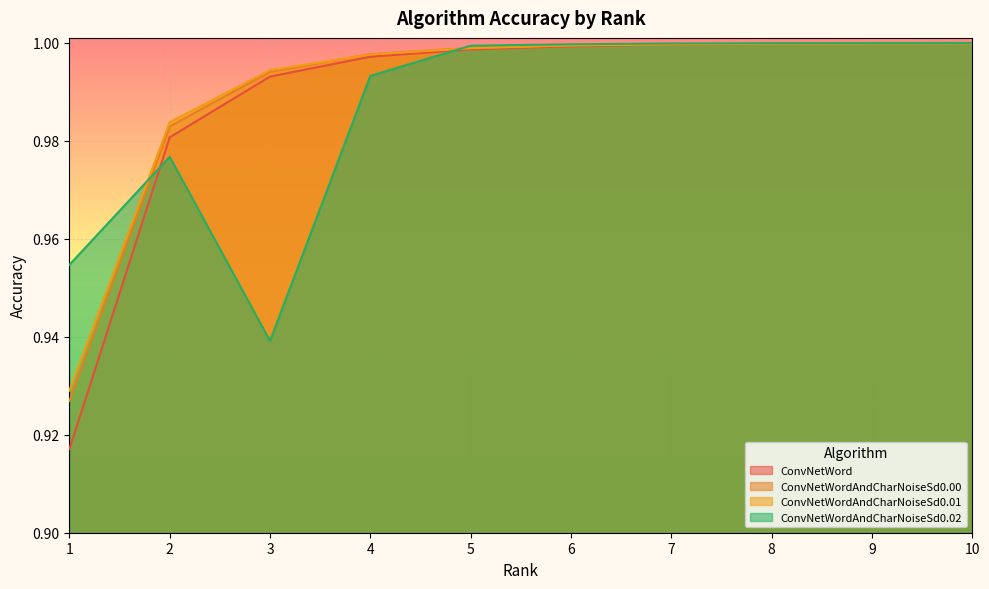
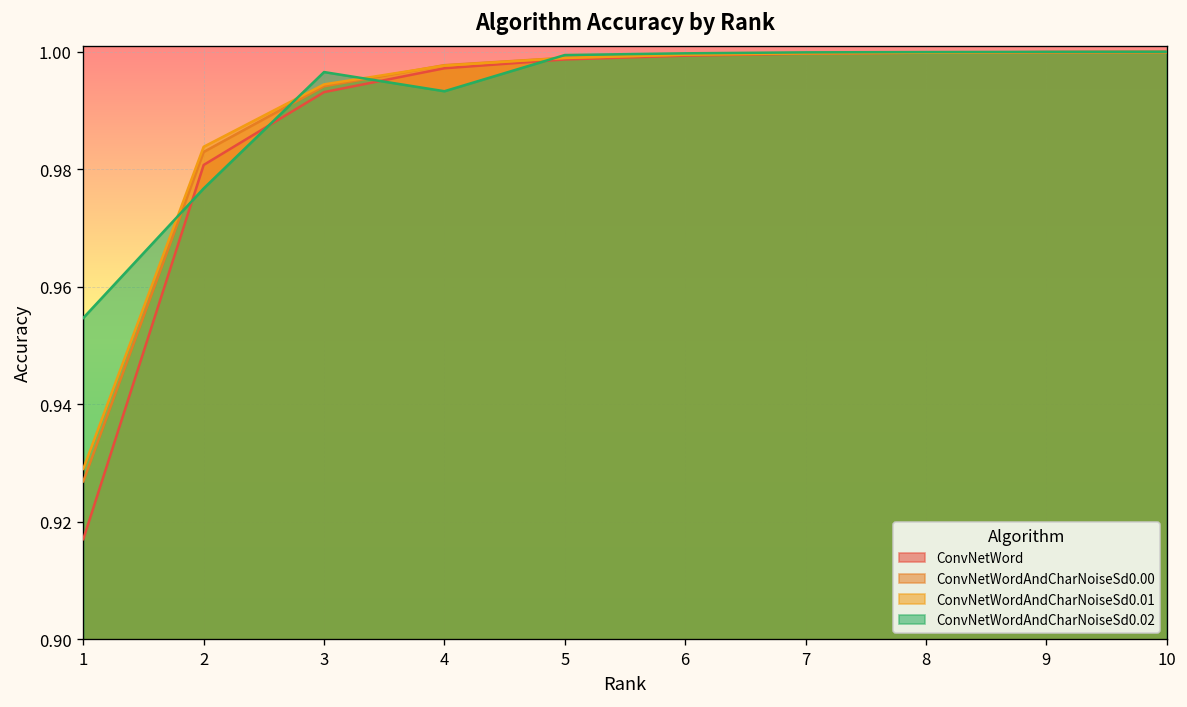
ConvNetWordAndCharNoiseSd0.02, 3: 0.939 -> 0.997
